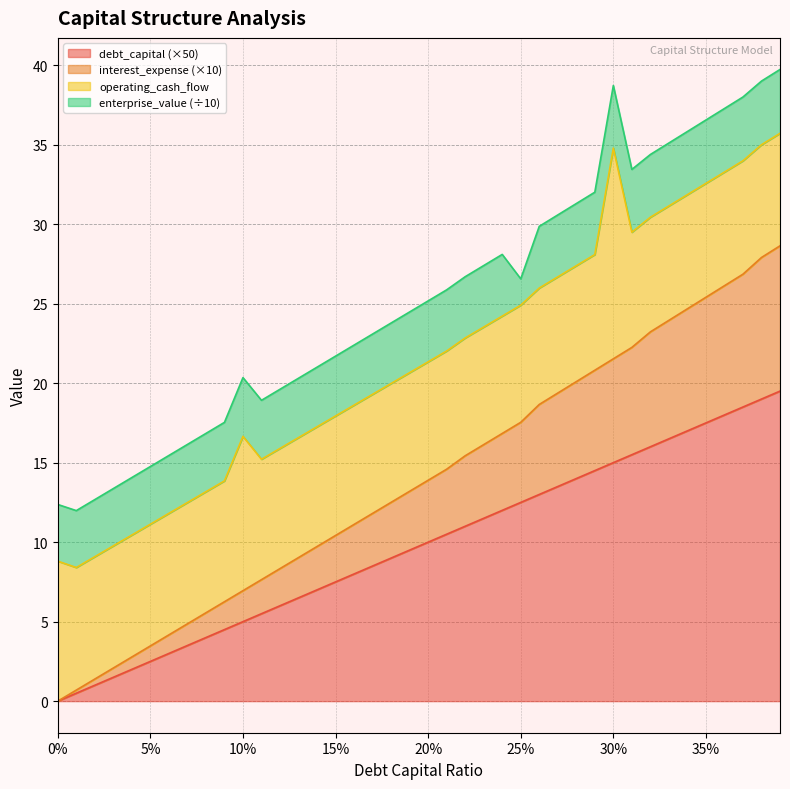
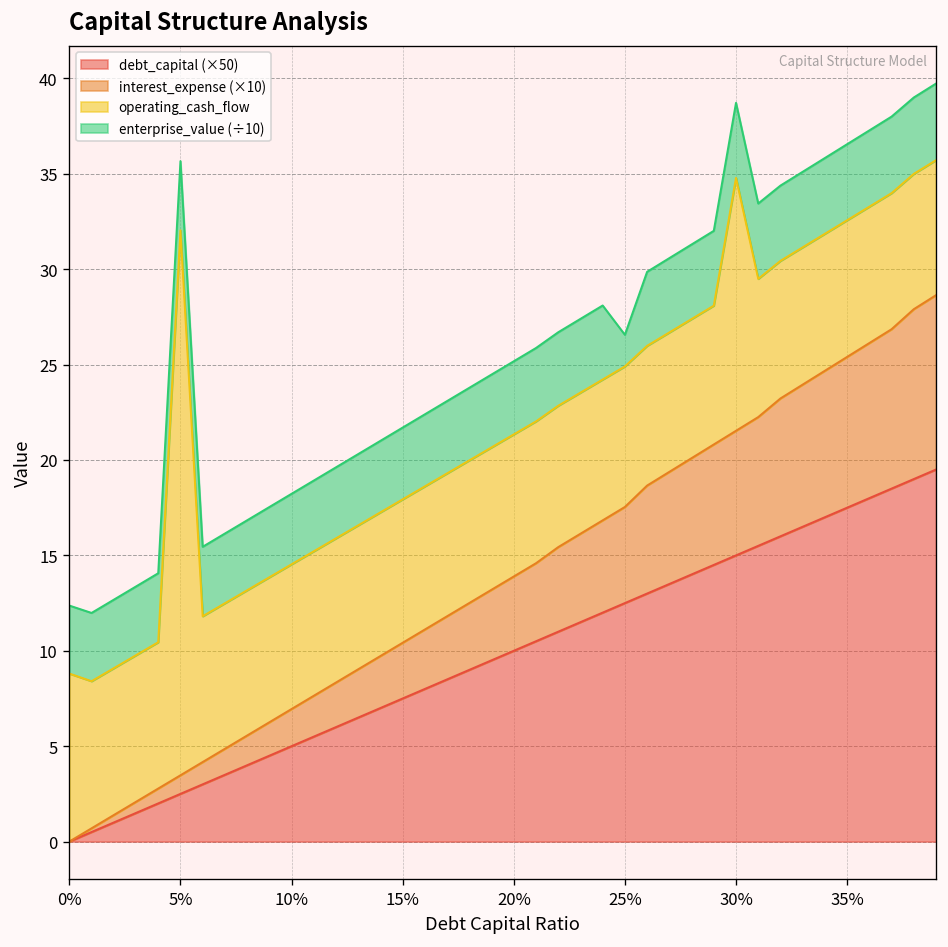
operating_cash_flow, 5%: 7.7 -> 28.6
operating_cash_flow, 10%: 9.7 -> 7.6
